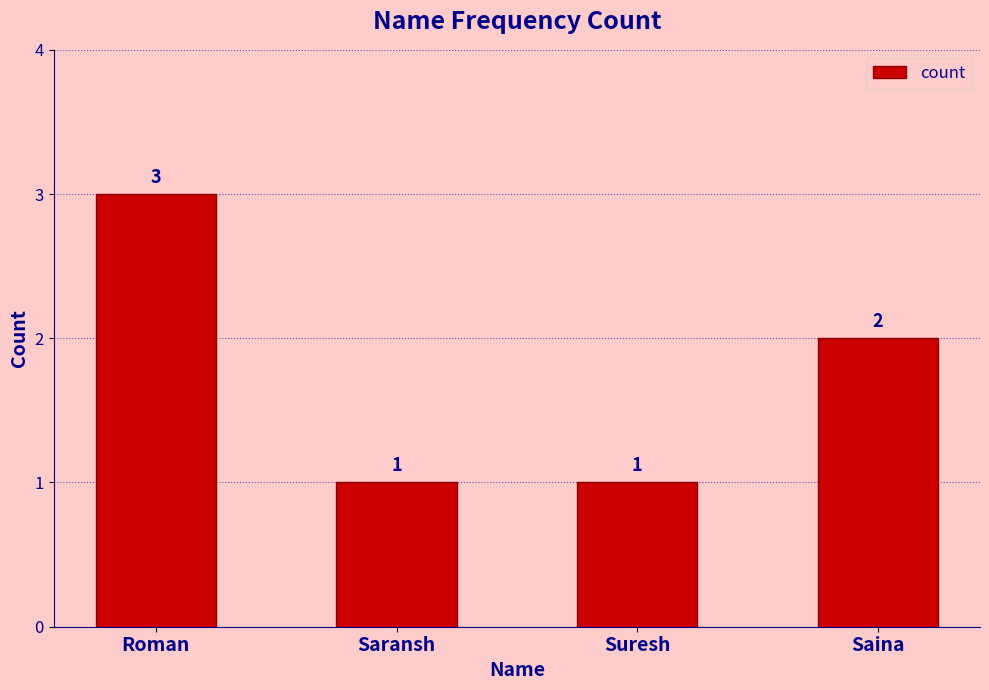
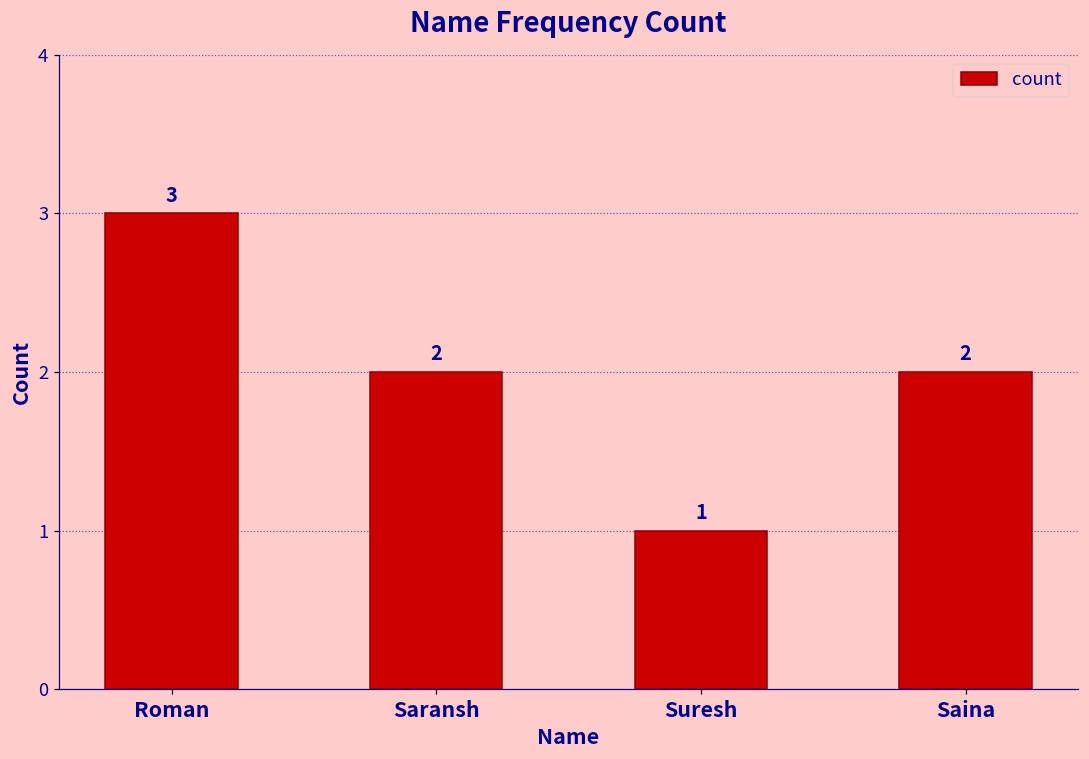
Saransh: 1 -> 2
